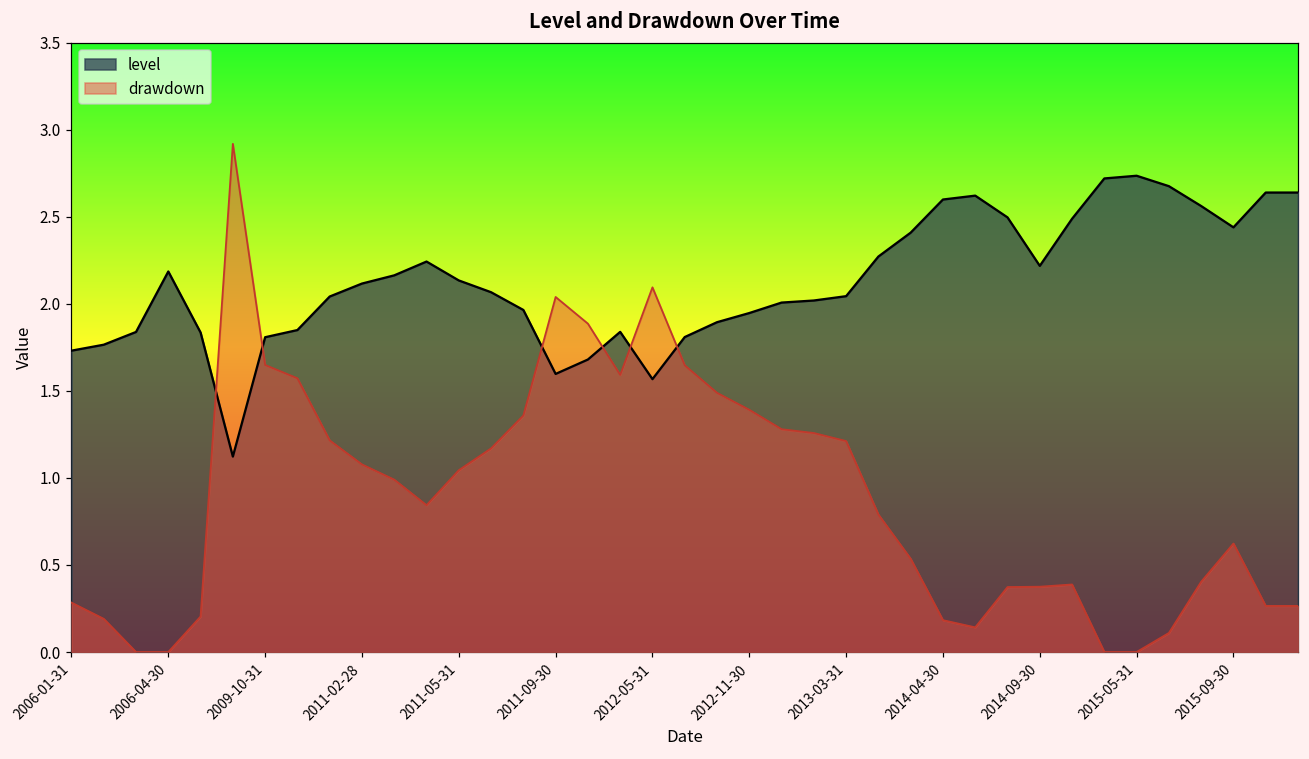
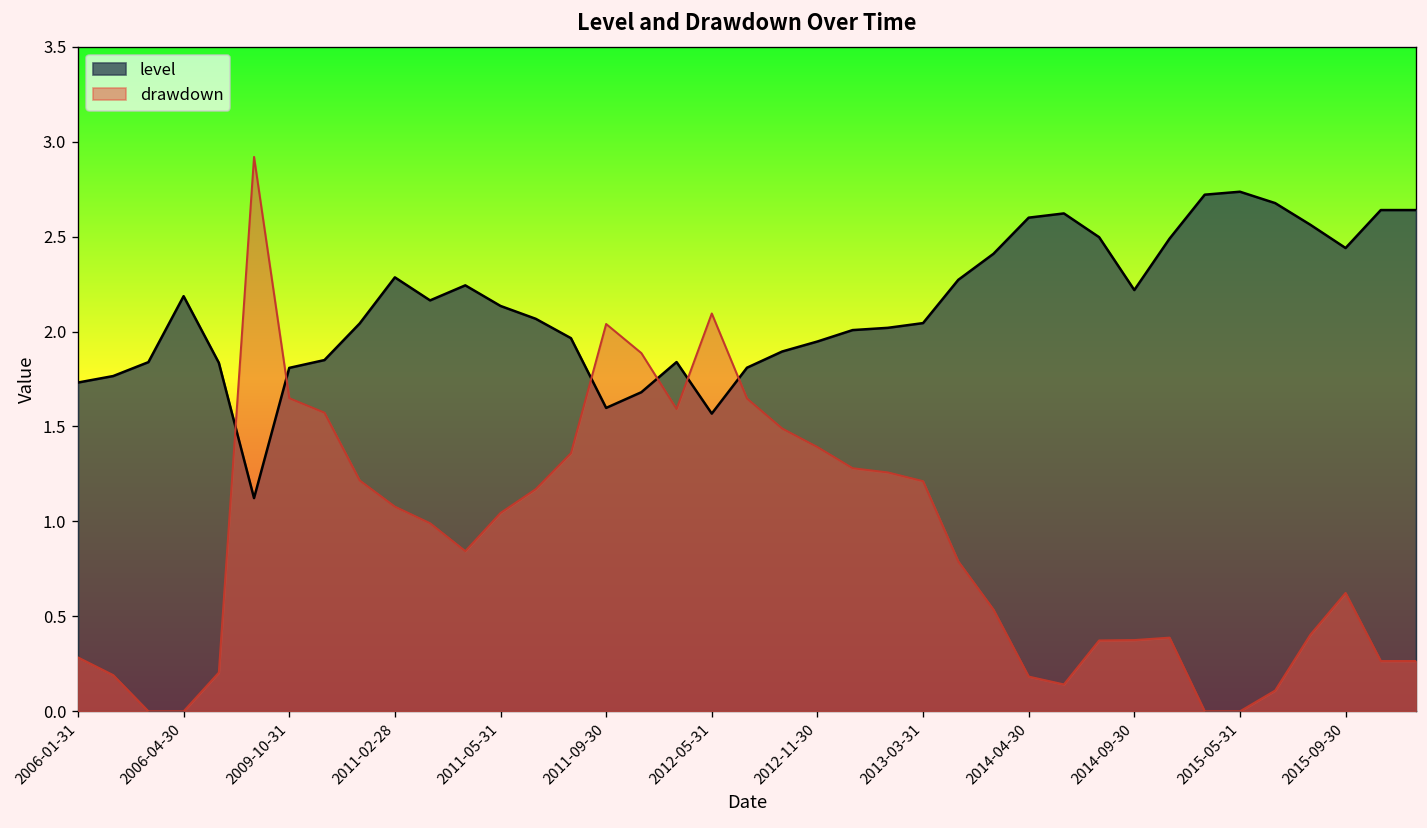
level, 2011-02-28: 2.12 -> 2.29
